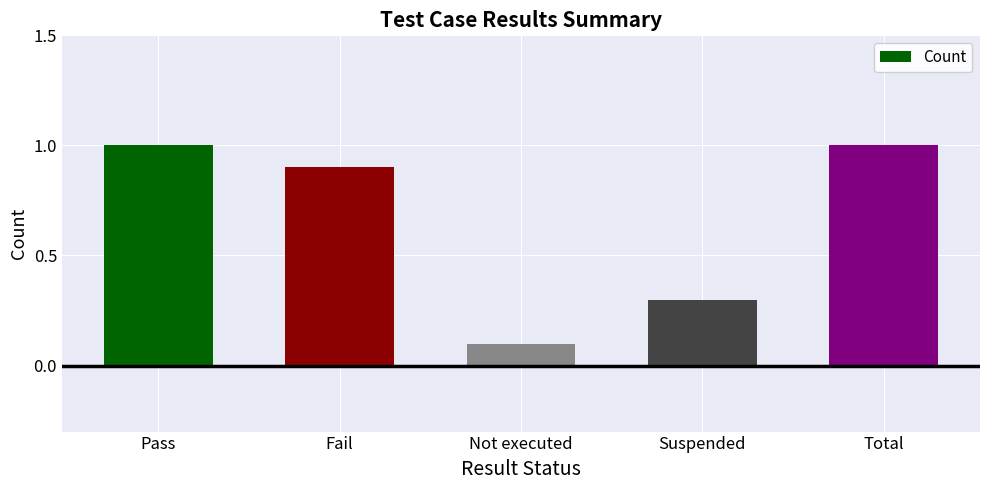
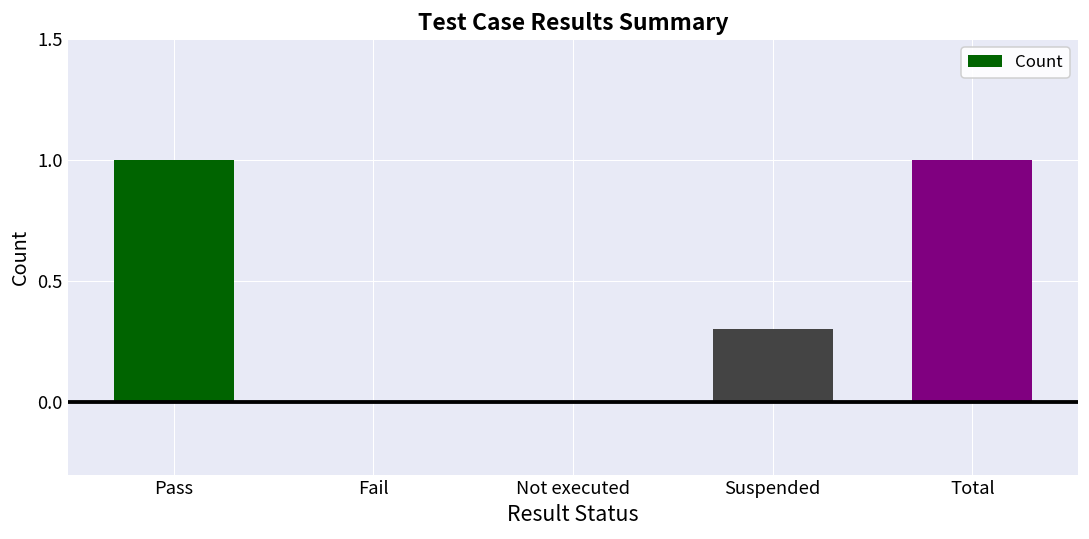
Fail: 0.9 -> 0.0
Not executed: 0.1 -> 0.0
